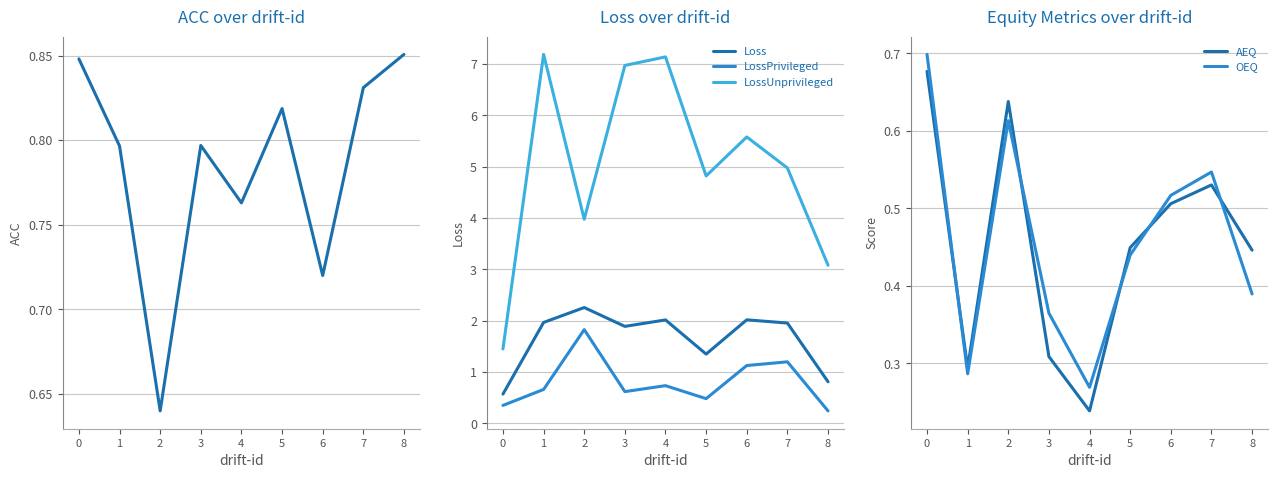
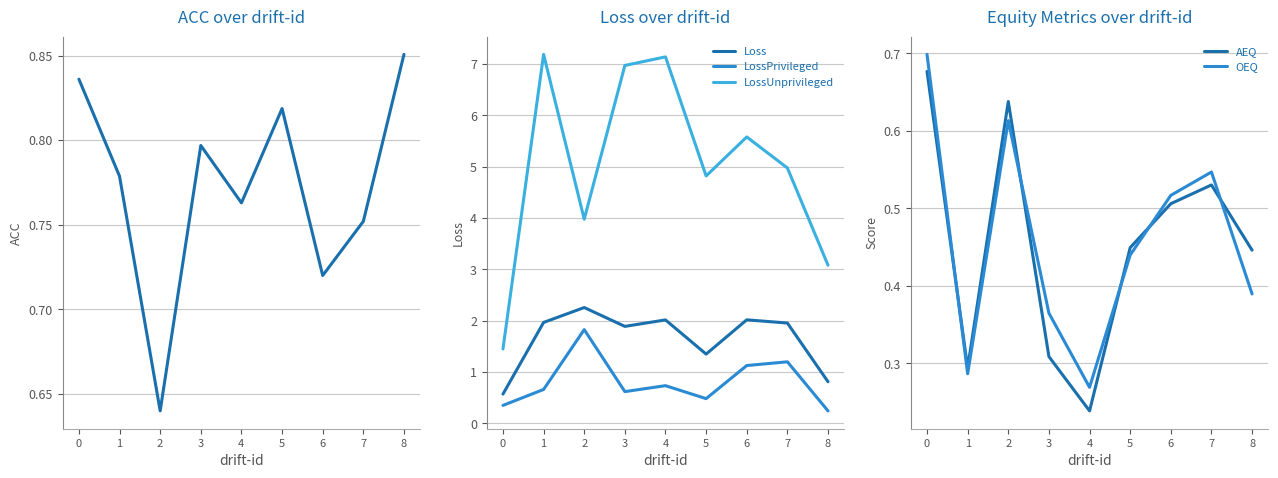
ACC over drift-id, 0: 0.848 -> 0.836
ACC over drift-id, 1: 0.797 -> 0.779
ACC over drift-id, 7: 0.831 -> 0.752
